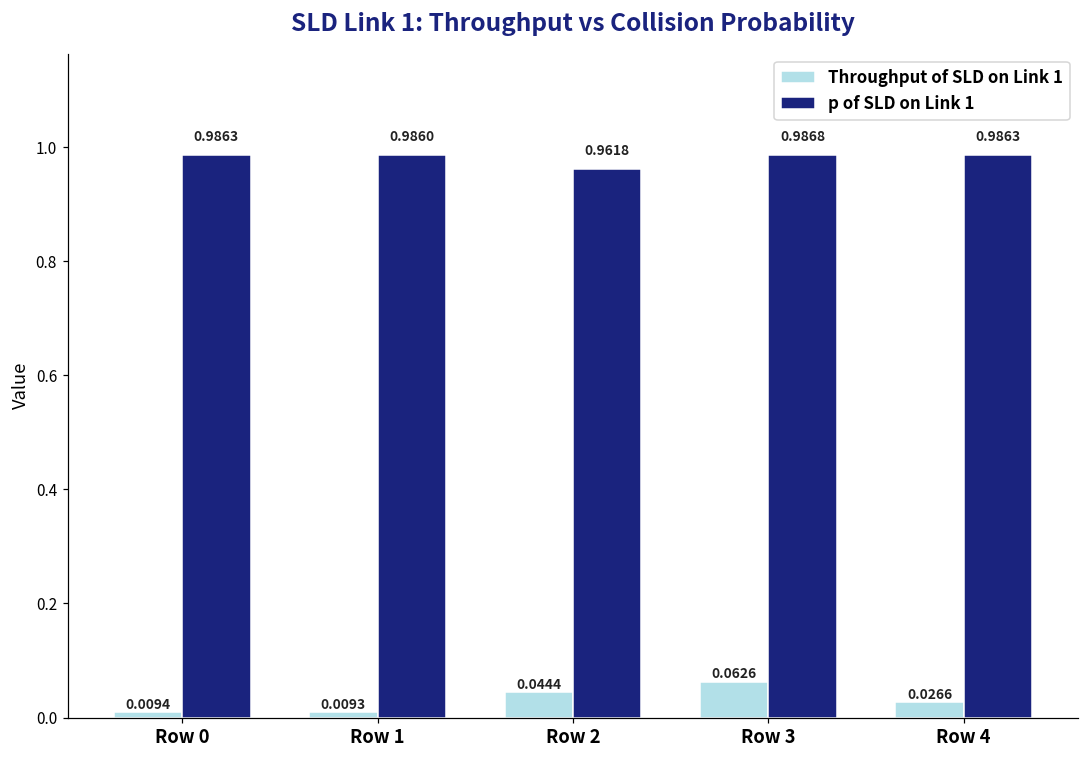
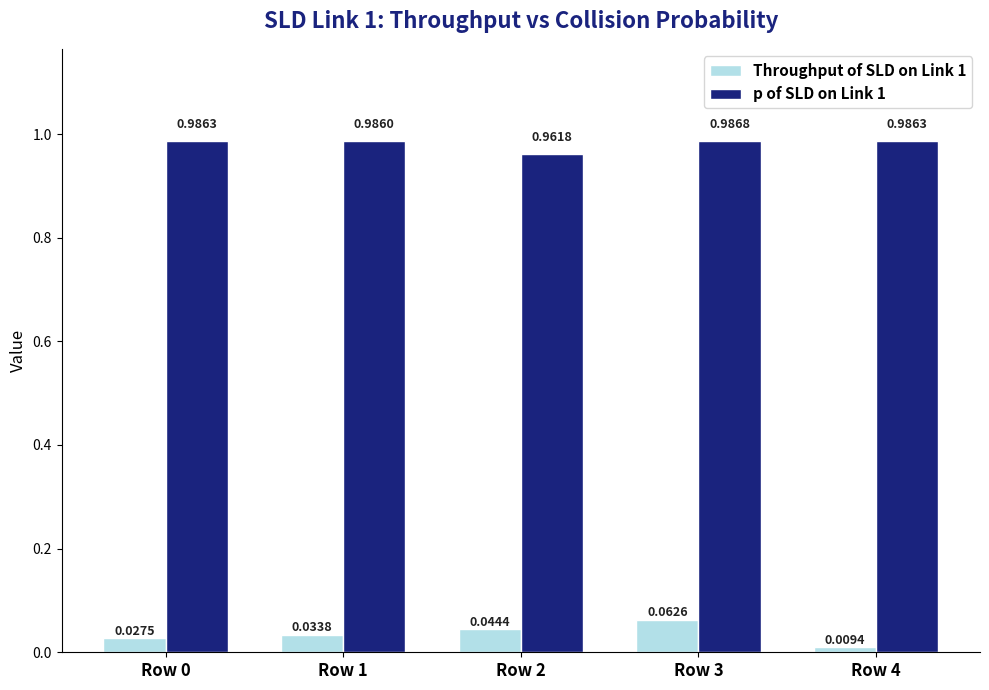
Throughput of SLD on Link 1, Row 0: 0.0094 -> 0.0275
Throughput of SLD on Link 1, Row 1: 0.0093 -> 0.0338
Throughput of SLD on Link 1, Row 4: 0.0266 -> 0.0094
